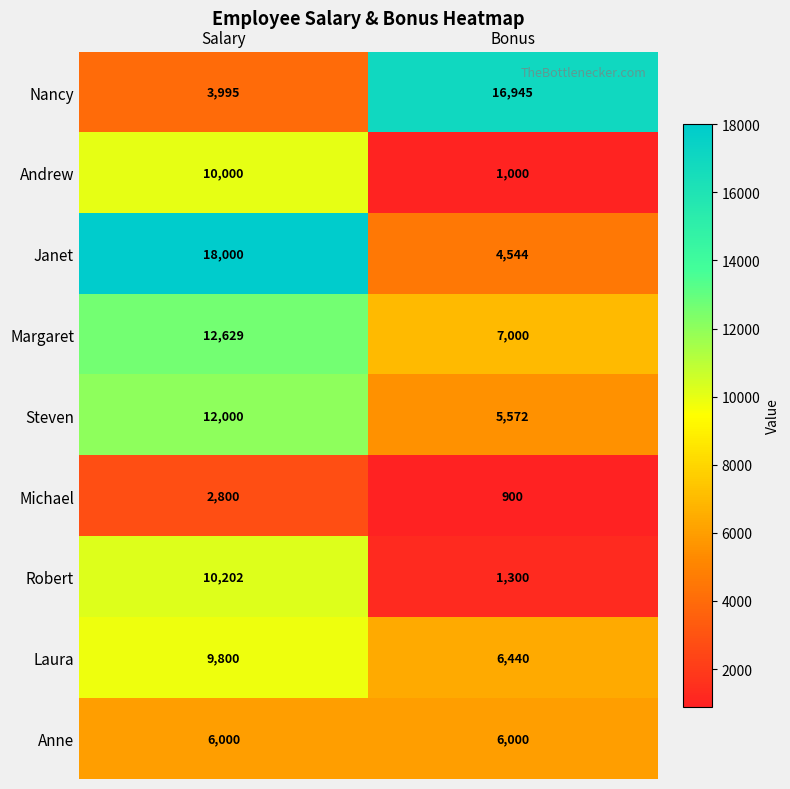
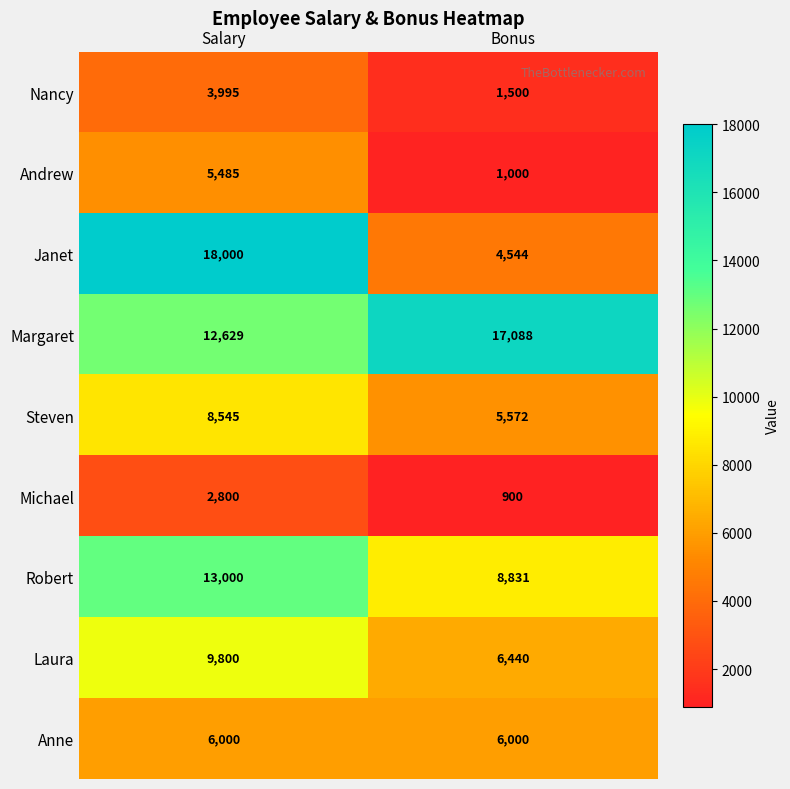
Nancy, Bonus: 16,945 -> 1,500
Andrew, Salary: 10,000 -> 5,485
Margaret, Bonus: 7,000 -> 17,088
Steven, Salary: 12,000 -> 8,545
Robert, Salary: 10,202 -> 13,000
Robert, Bonus: 1,300 -> 8,831
